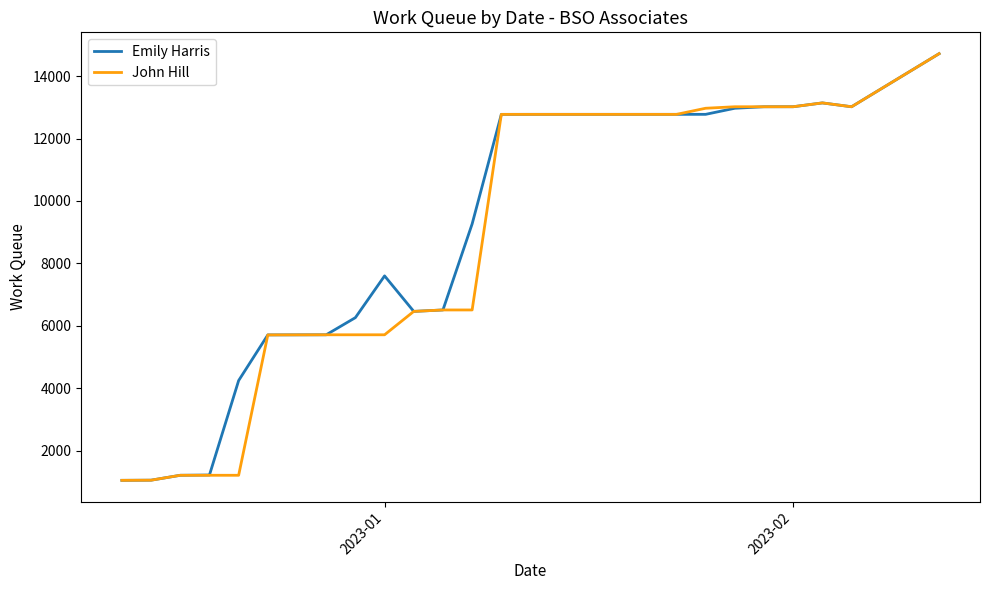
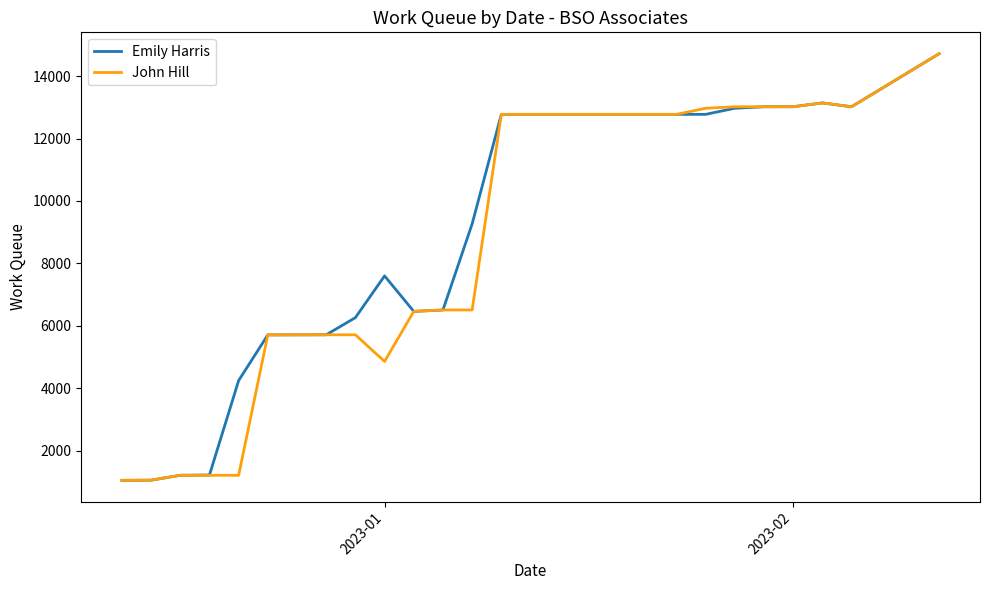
John Hill, 2023-01: 5700 -> 4900
